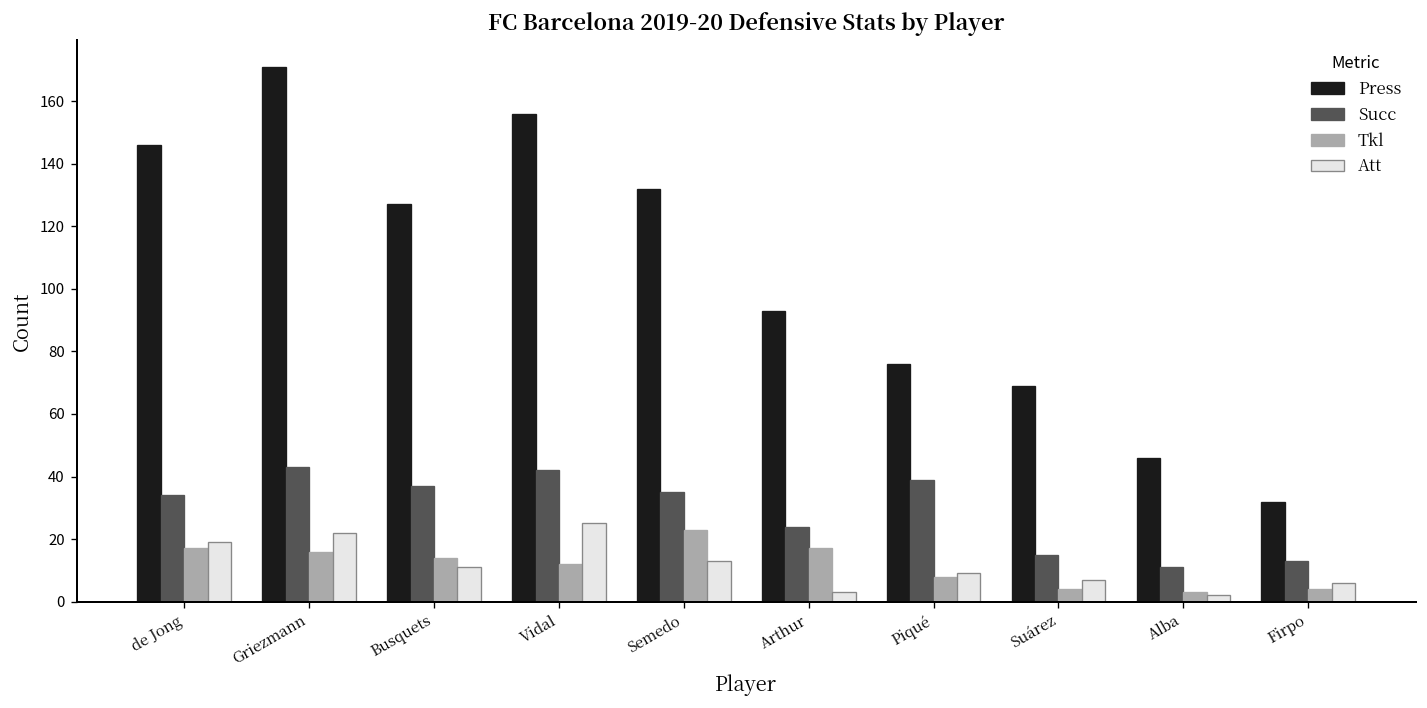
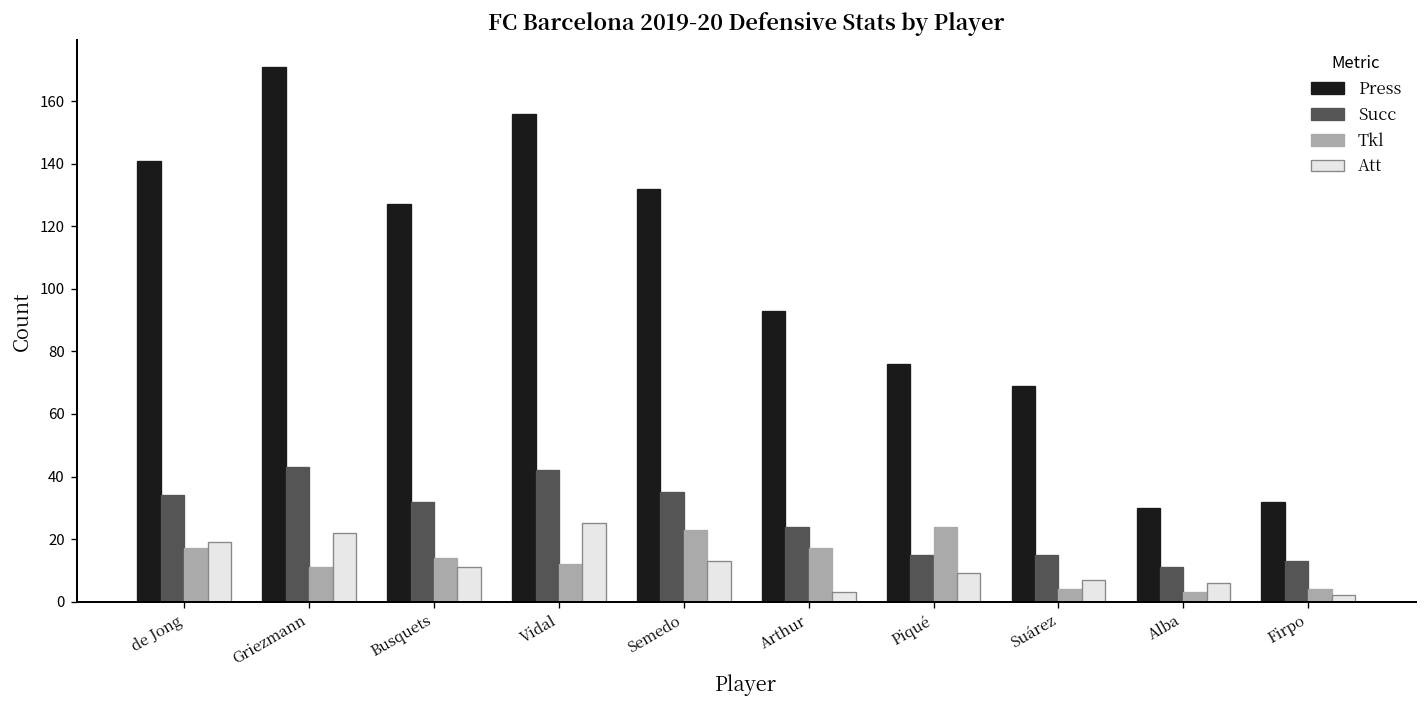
Press, de Jong: 146 -> 141
Tkl, Griezmann: 16 -> 11
Succ, Busquets: 37 -> 32
Succ, Piqué: 39 -> 15
Tkl, Piqué: 8 -> 24
Press, Alba: 46 -> 30
Att, Alba: 2 -> 6
Att, Firpo: 6 -> 2
